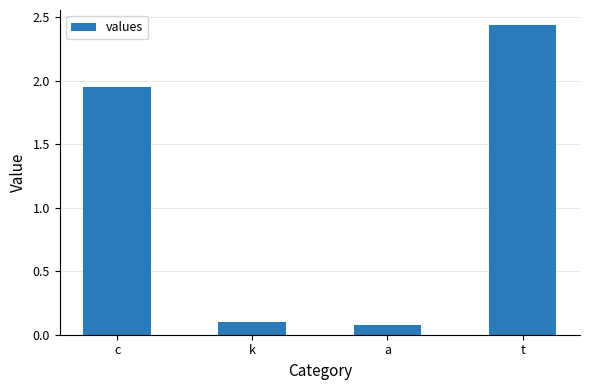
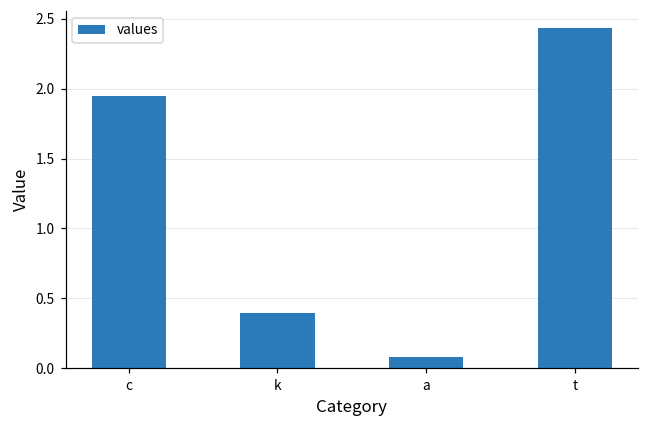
k: 0.10 -> 0.40
